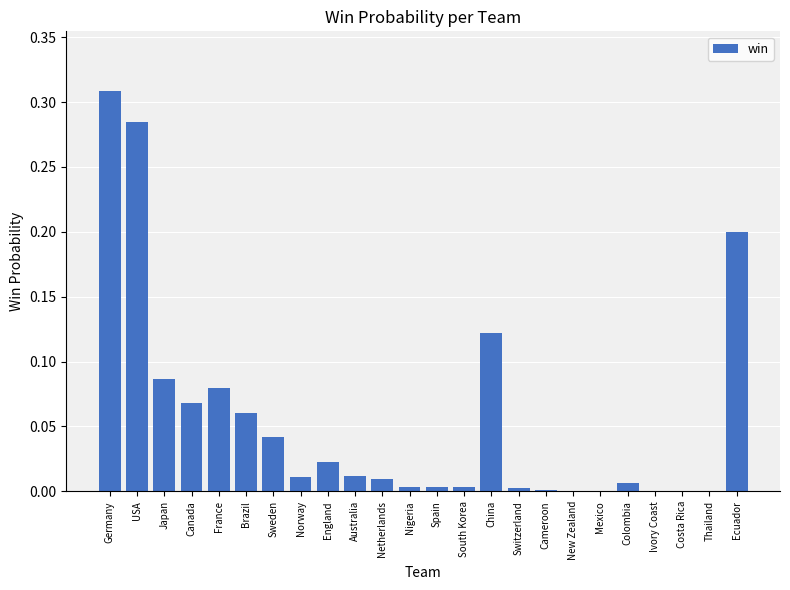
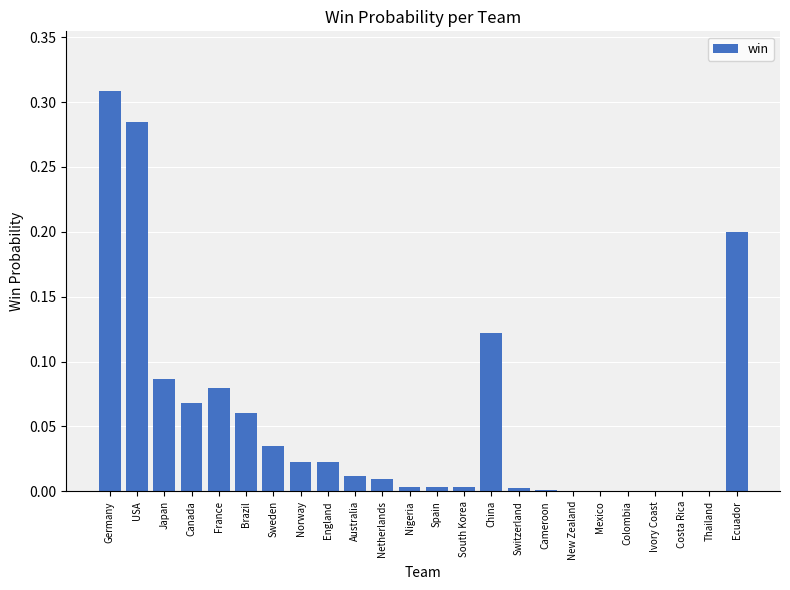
Sweden: 0.042 -> 0.035
Norway: 0.011 -> 0.023
Colombia: 0.007 -> 0.000
